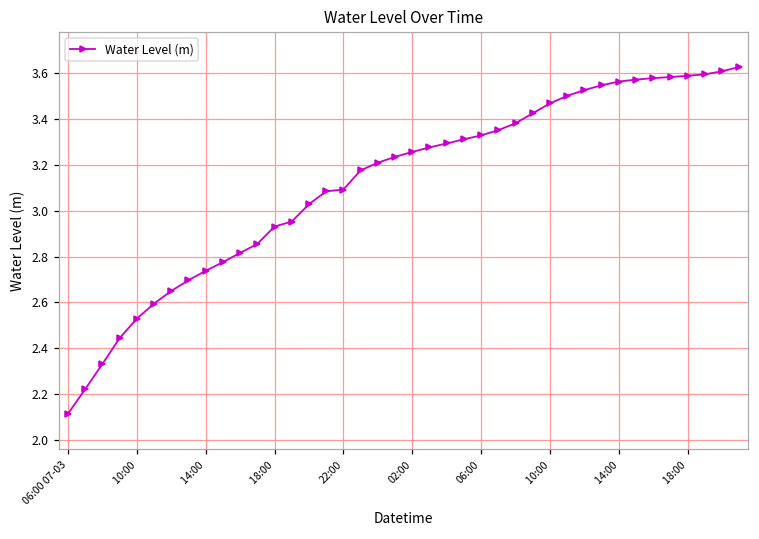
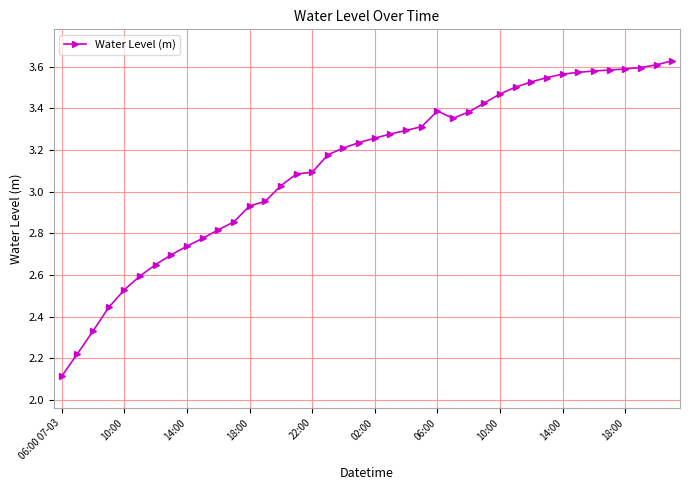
06:00: 3.33 -> 3.39
